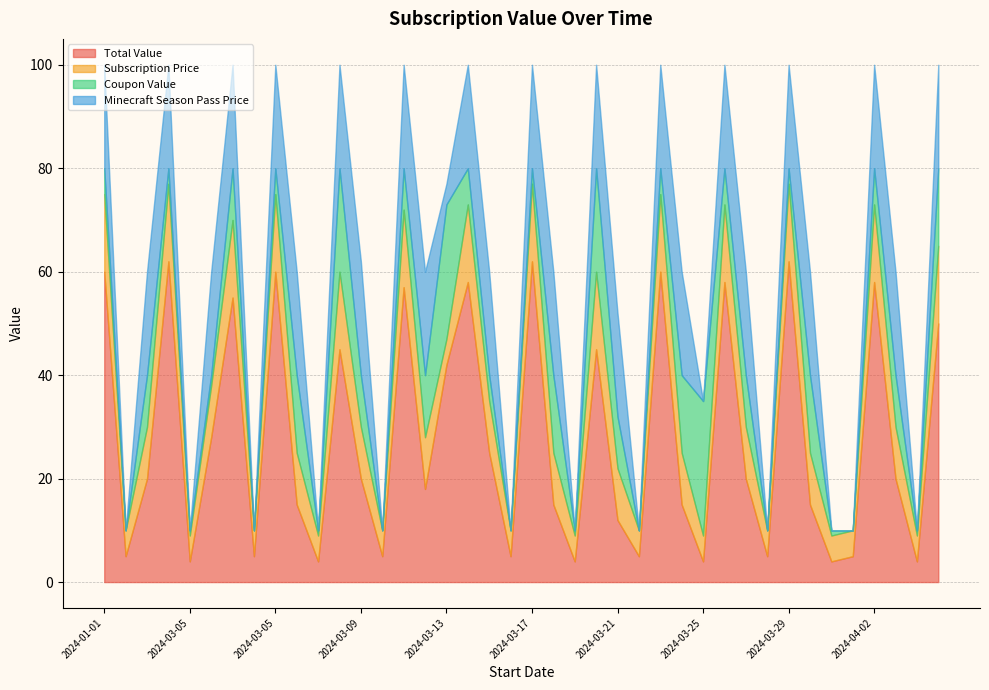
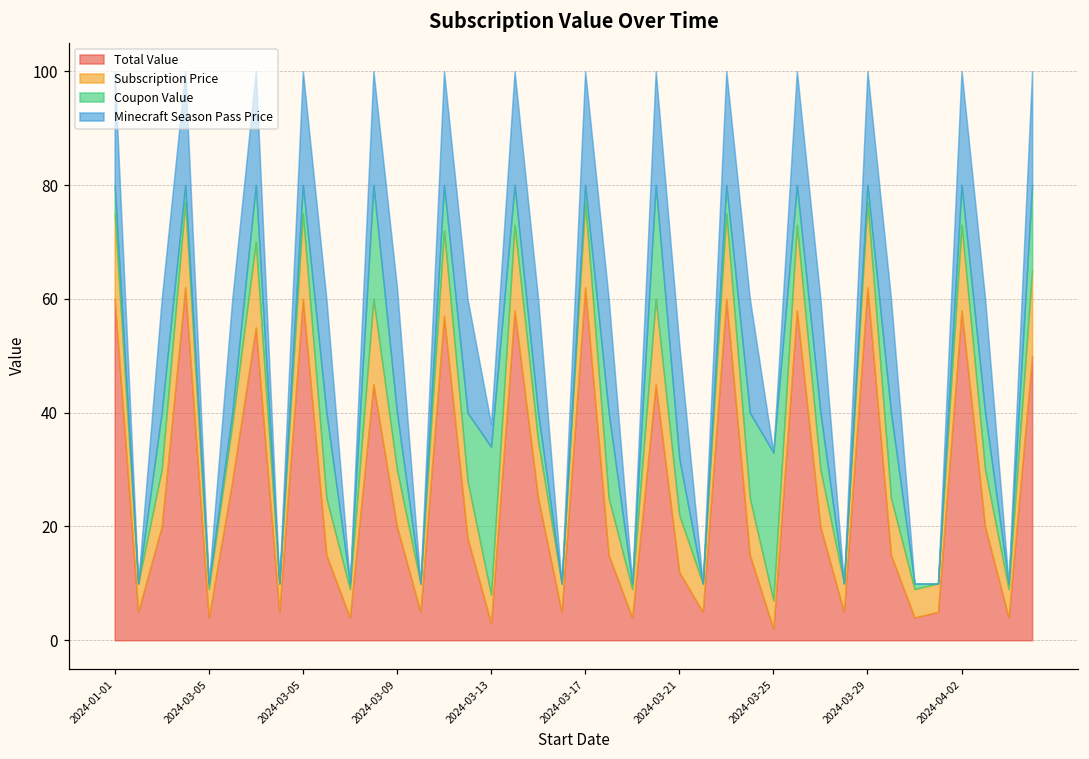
Total Value, 2024-03-13: 42 -> 3
Total Value, 2024-03-25: 4 -> 2
